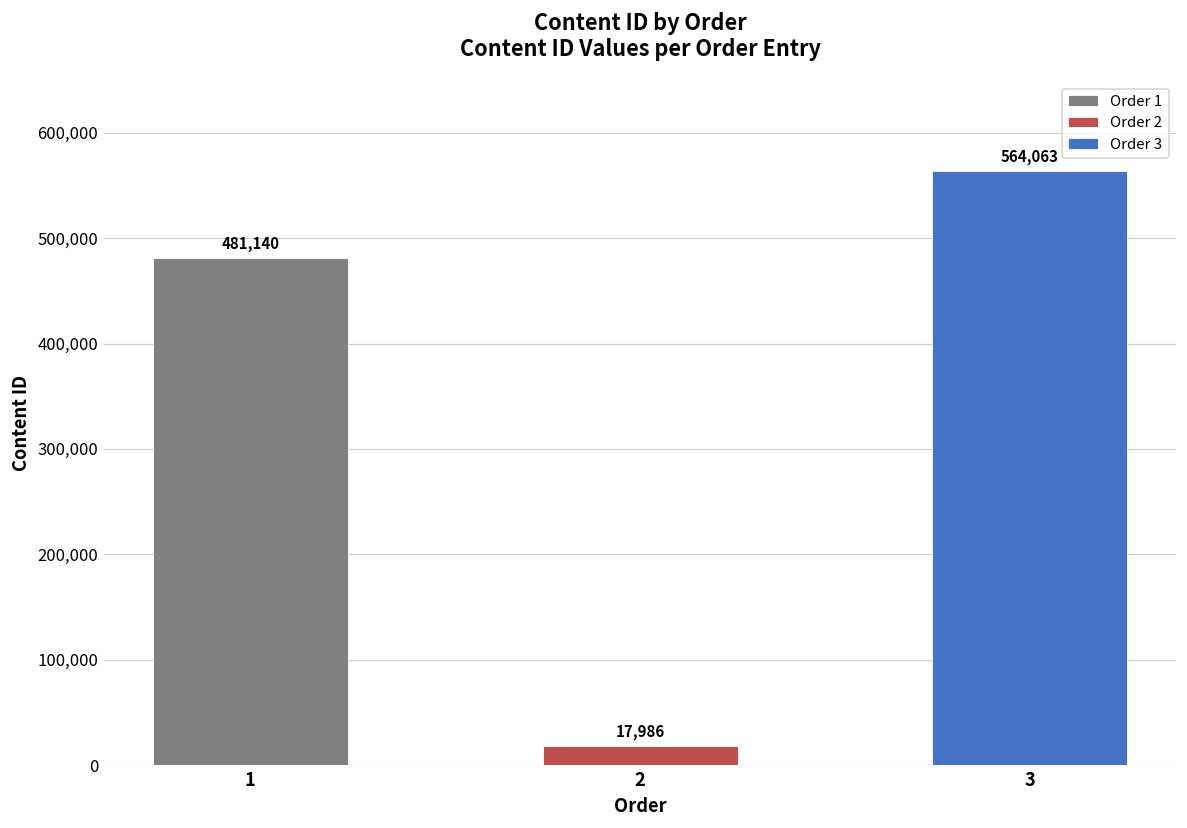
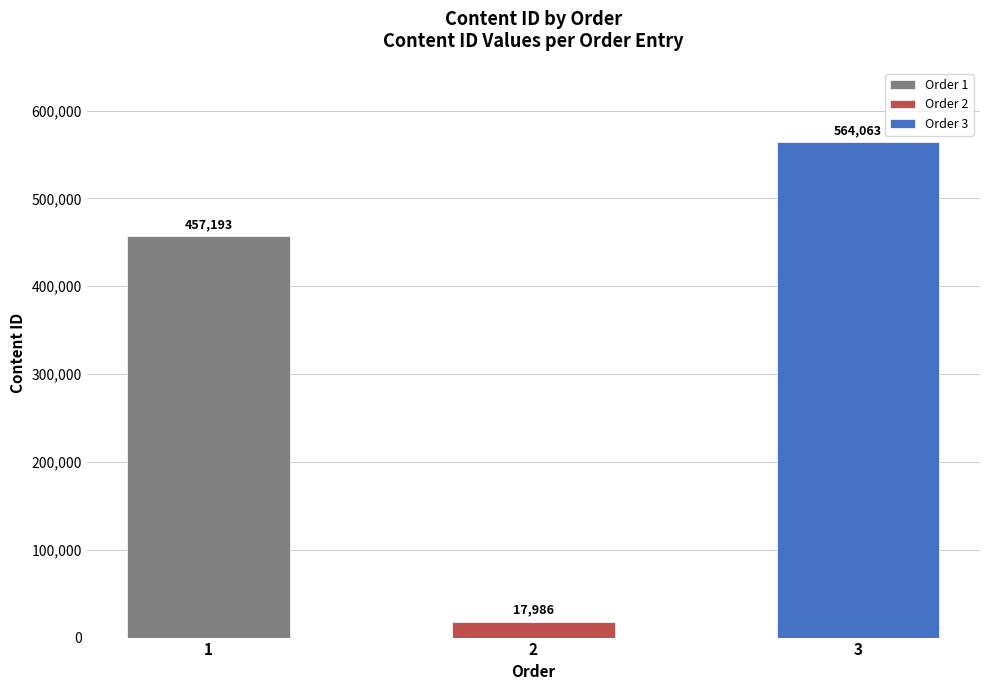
1: 481,140 -> 457,193
